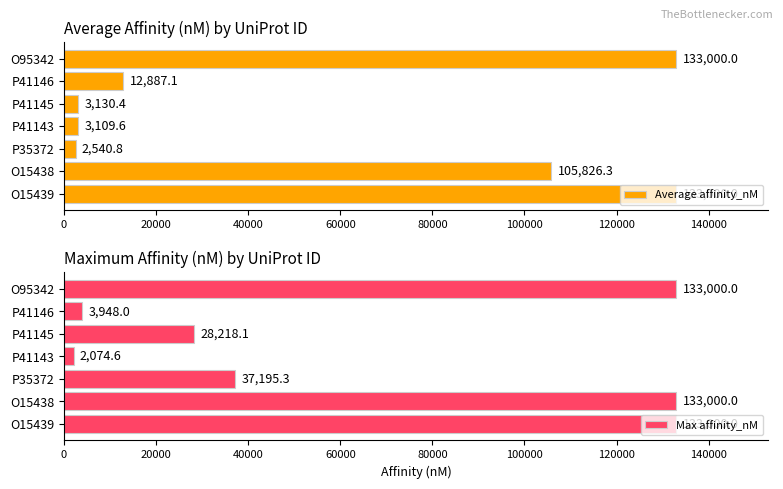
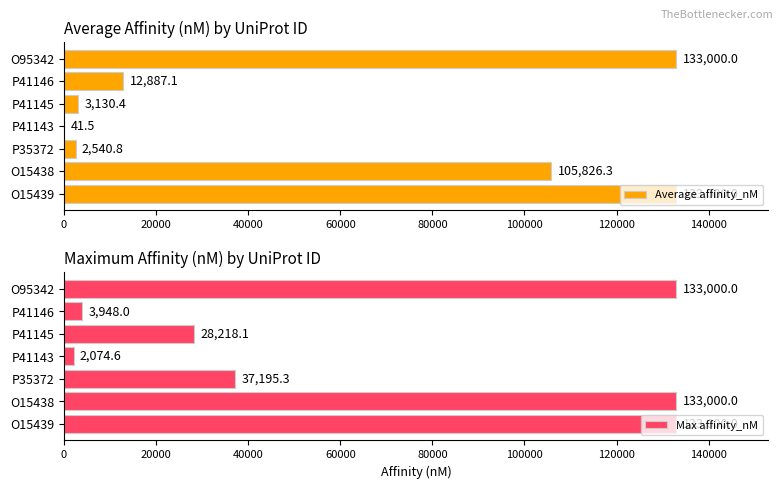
Average Affinity (nM) by UniProt ID, P41143: 3,109.6 -> 41.5
